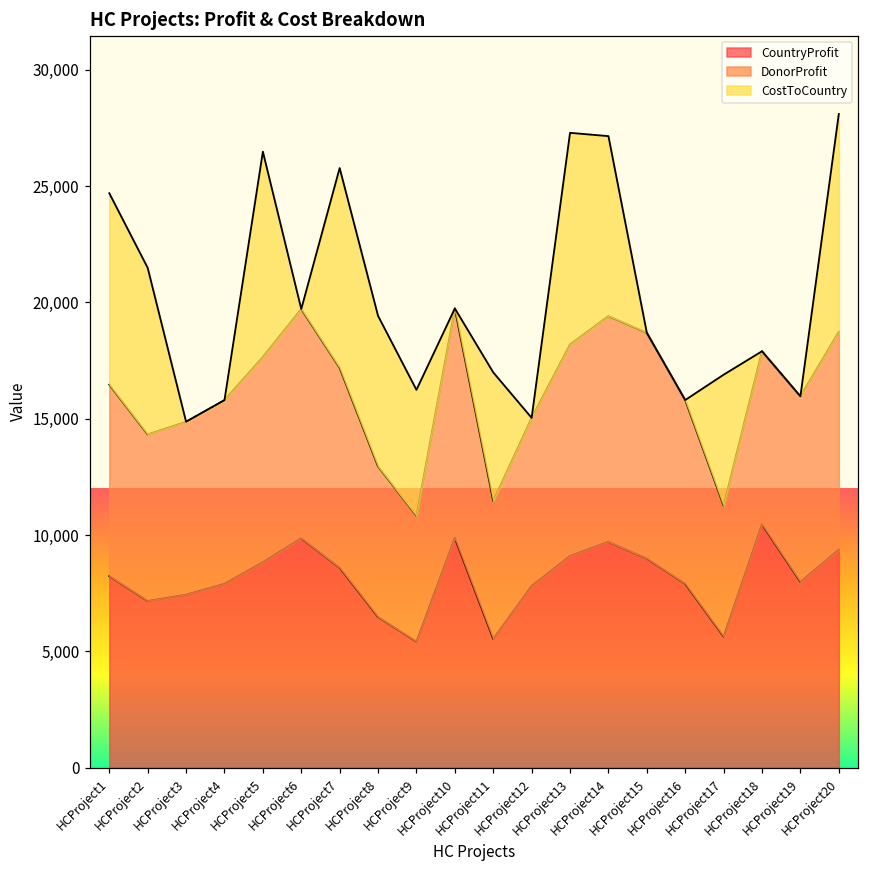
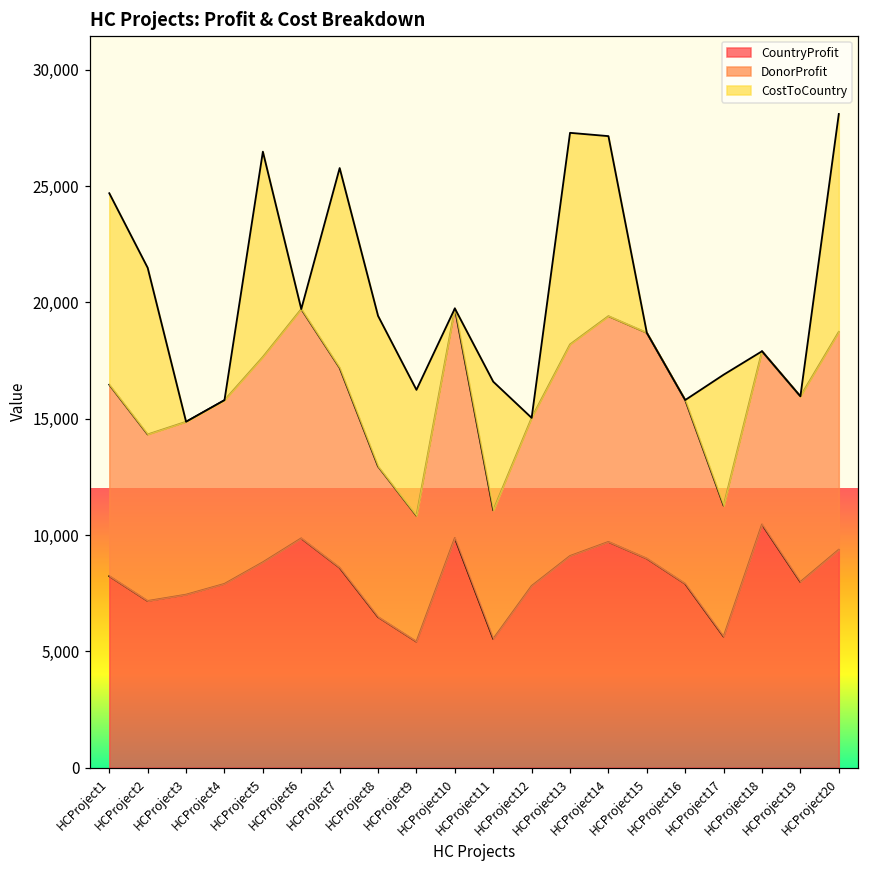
DonorProfit, HCProject11: 5,900 -> 5,500
